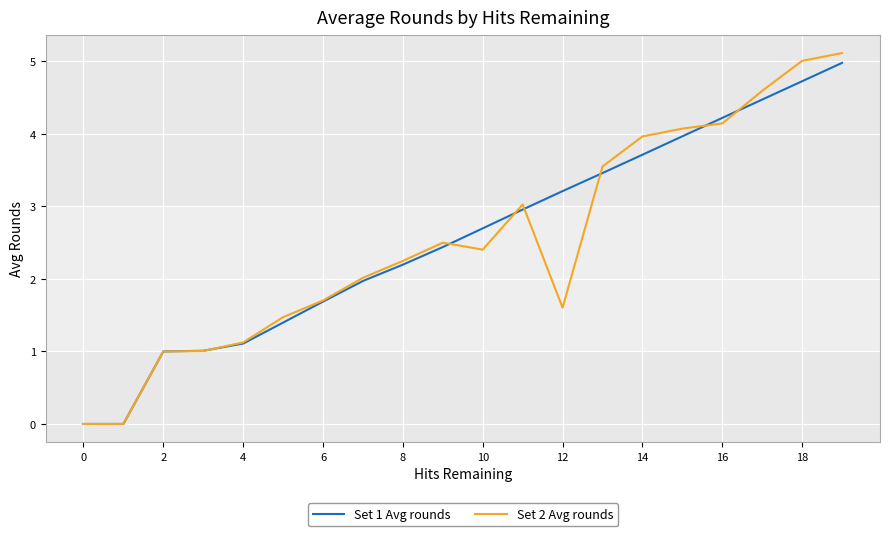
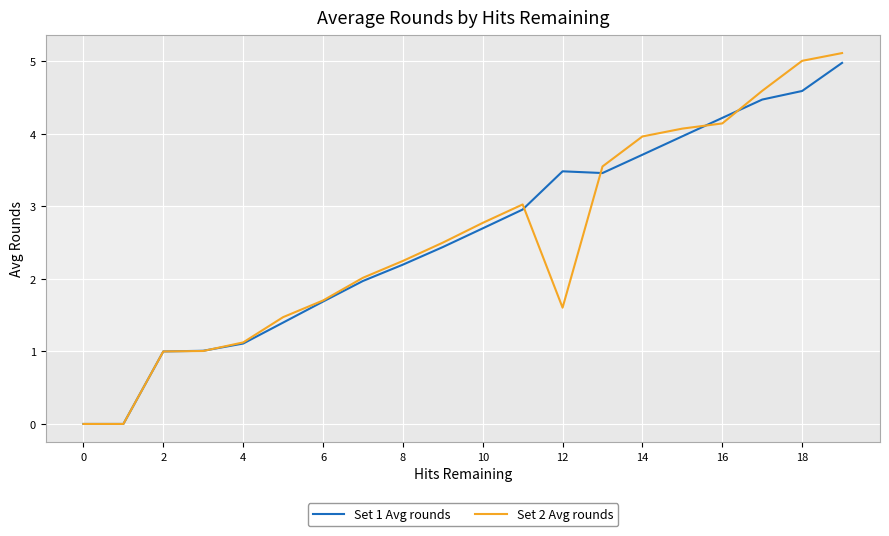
Set 2 Avg rounds, 10: 2.4 -> 2.8
Set 1 Avg rounds, 12: 3.2 -> 3.5
Set 1 Avg rounds, 18: 4.7 -> 4.6
